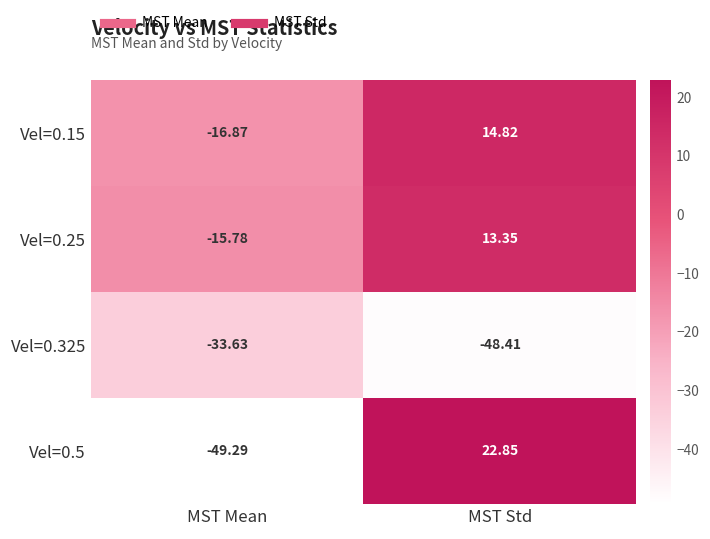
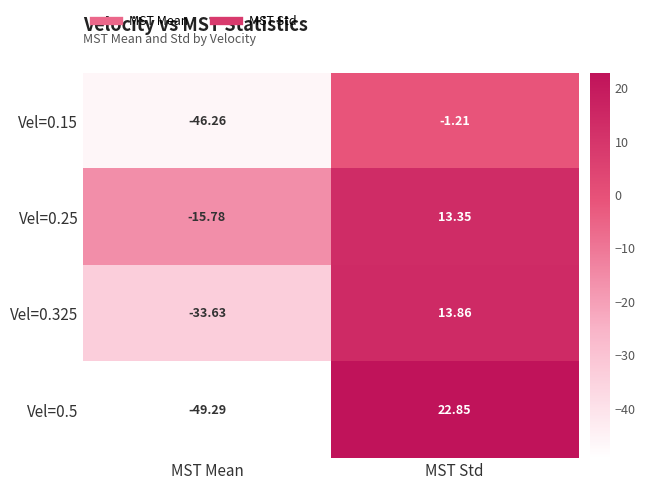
Vel=0.15, MST Mean: -16.87 -> -46.26
Vel=0.15, MST Std: 14.82 -> -1.21
Vel=0.325, MST Std: -48.41 -> 13.86
